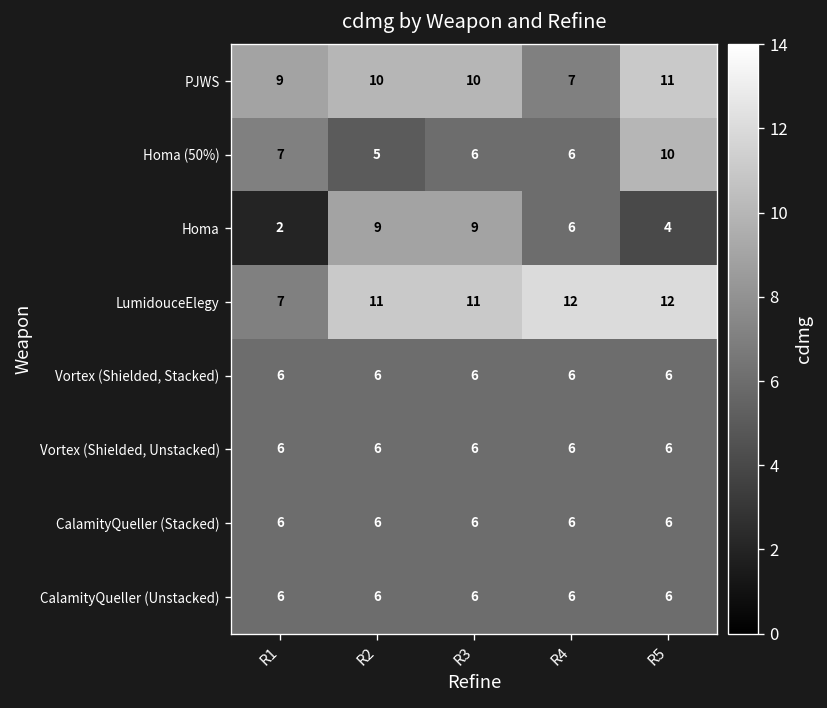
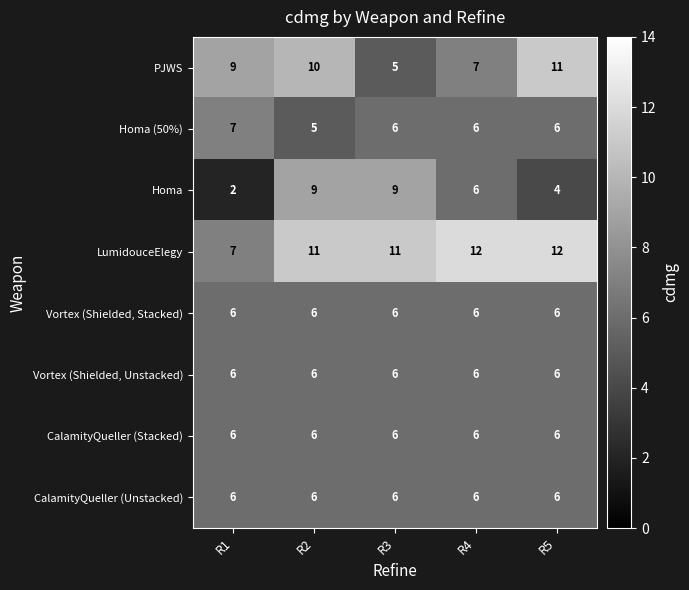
PJWS, R3: 10 -> 5
Homa (50%), R5: 10 -> 6
